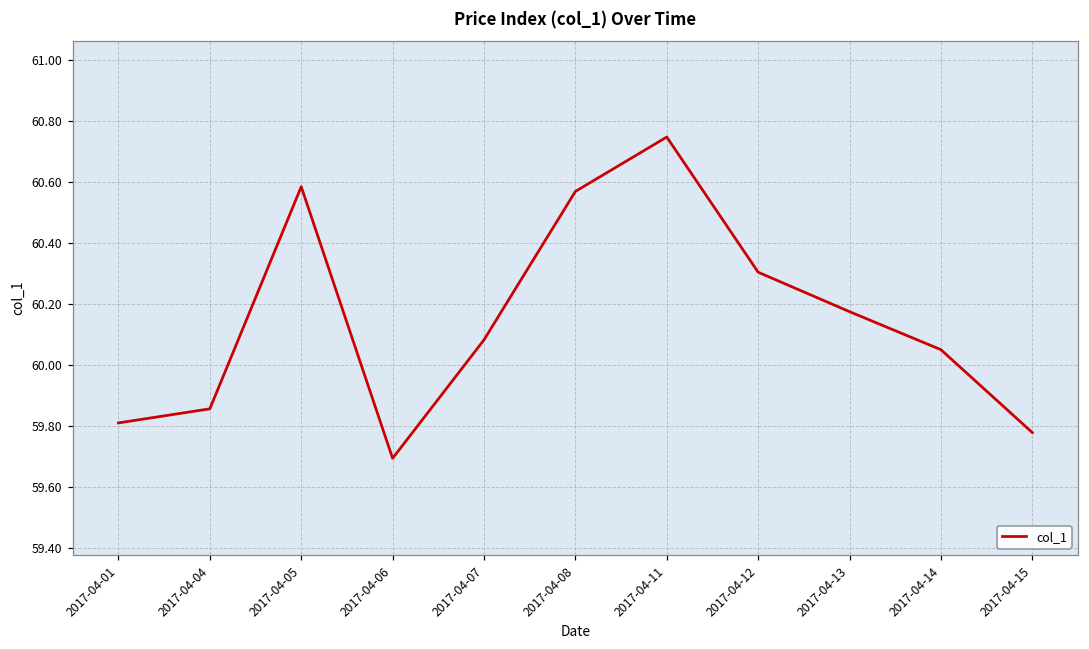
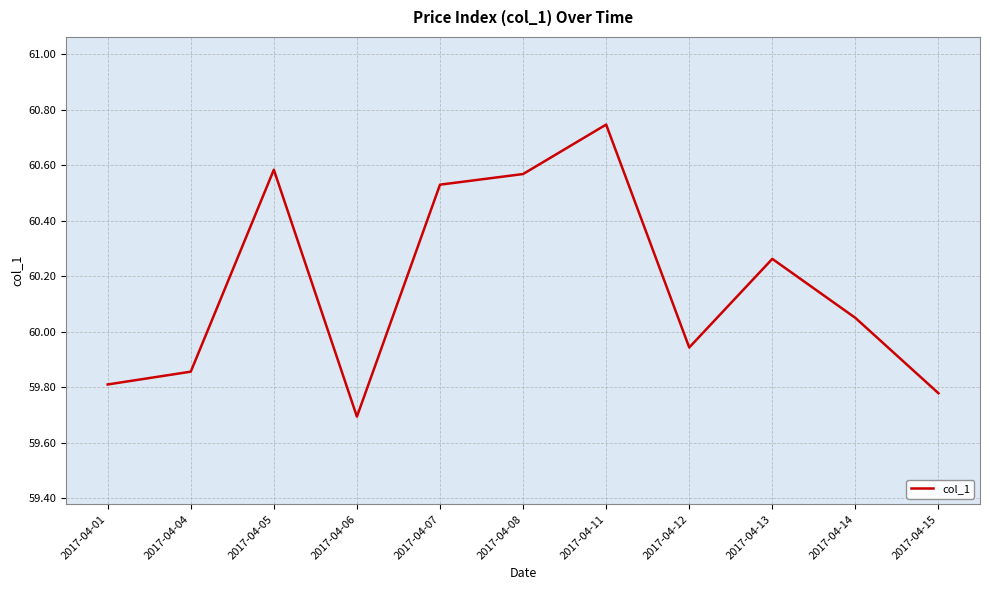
2017-04-07: 60.08 -> 60.53
2017-04-12: 60.30 -> 59.94
2017-04-13: 60.18 -> 60.26
